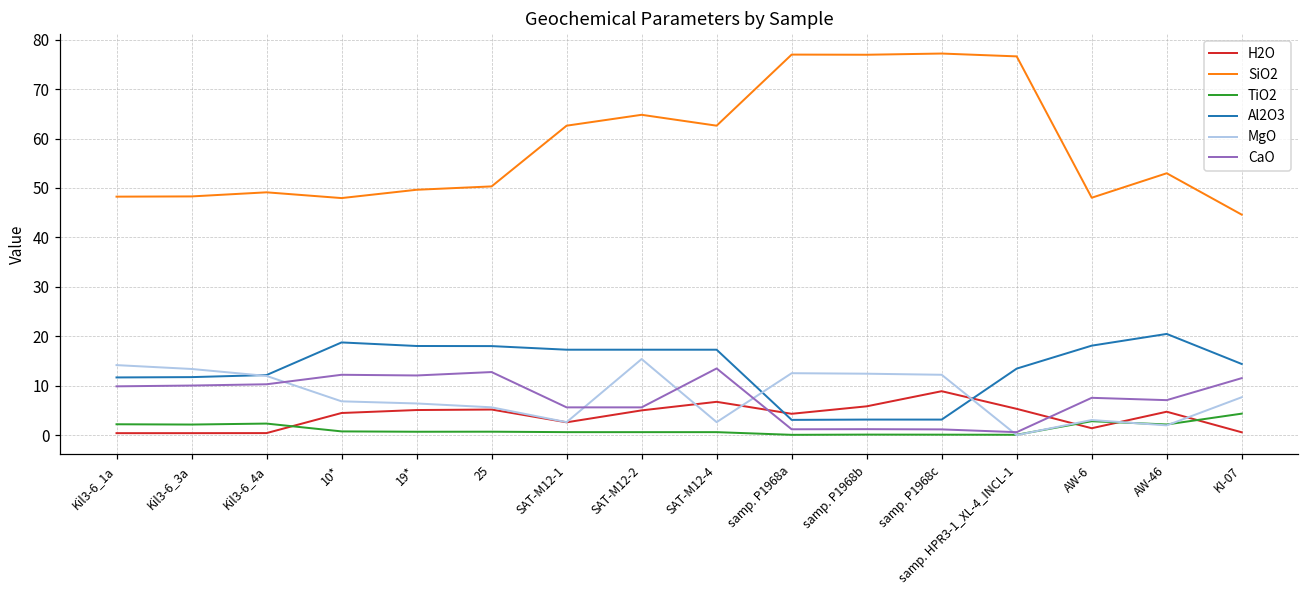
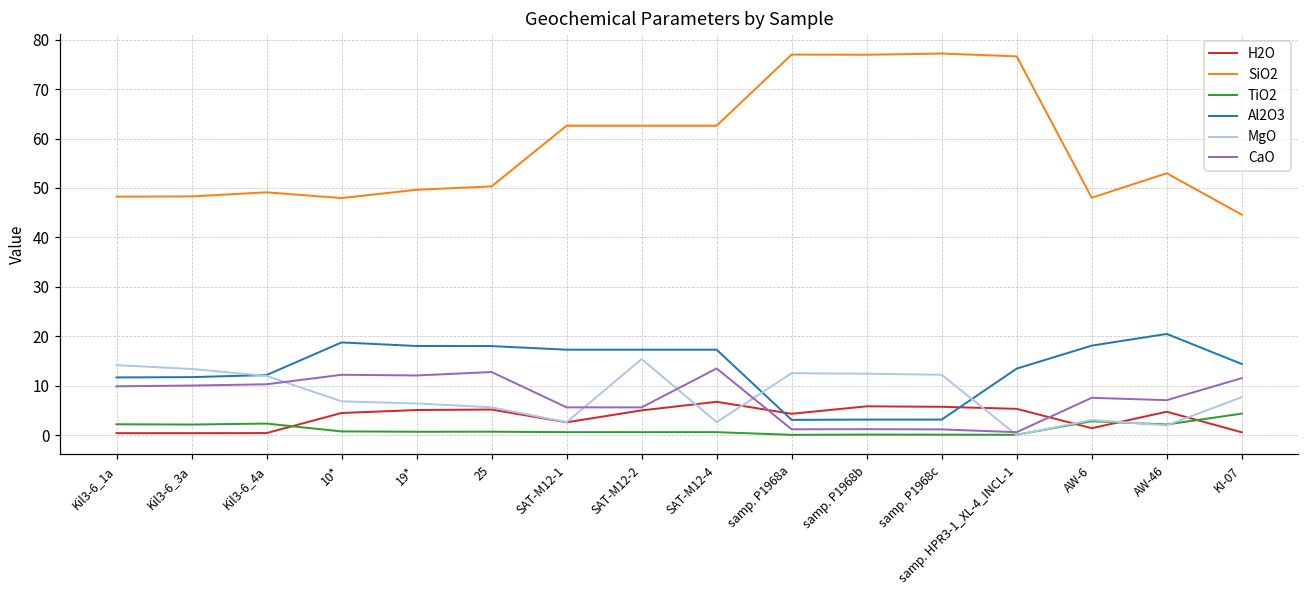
SiO2, SAT-M12-2: 65 -> 63
H2O, samp. P1968c: 9 -> 6
